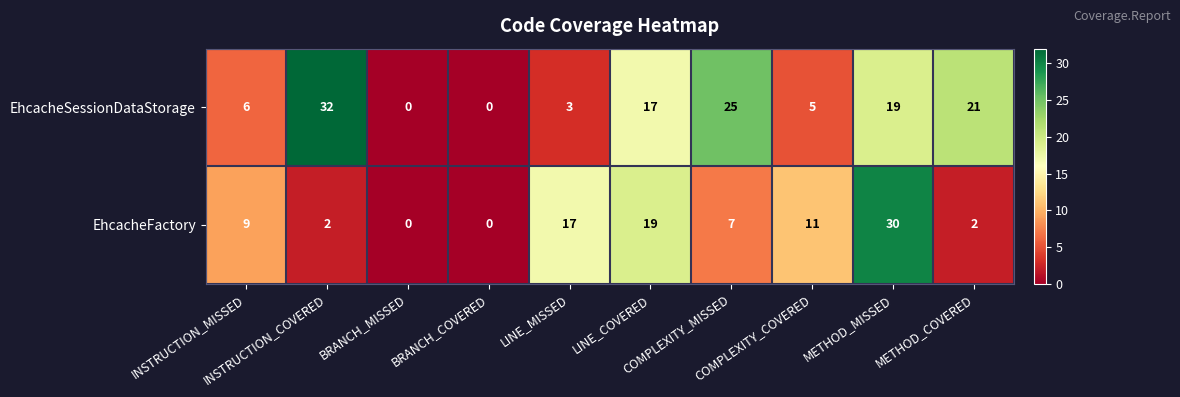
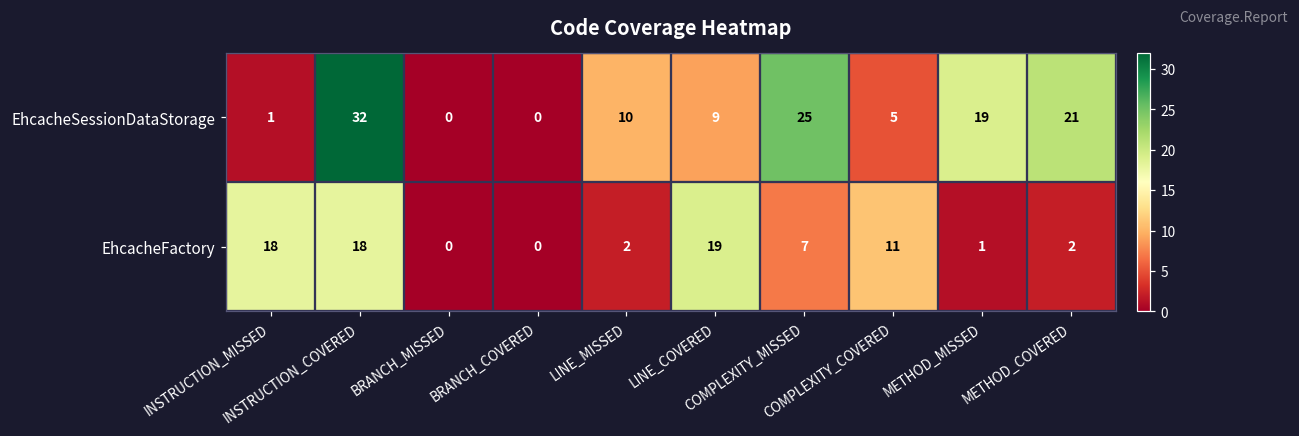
EhcacheSessionDataStorage, INSTRUCTION_MISSED: 6 -> 1
EhcacheSessionDataStorage, LINE_MISSED: 3 -> 10
EhcacheSessionDataStorage, LINE_COVERED: 17 -> 9
EhcacheFactory, INSTRUCTION_MISSED: 9 -> 18
EhcacheFactory, INSTRUCTION_COVERED: 2 -> 18
EhcacheFactory, LINE_MISSED: 17 -> 2
EhcacheFactory, METHOD_MISSED: 30 -> 1
